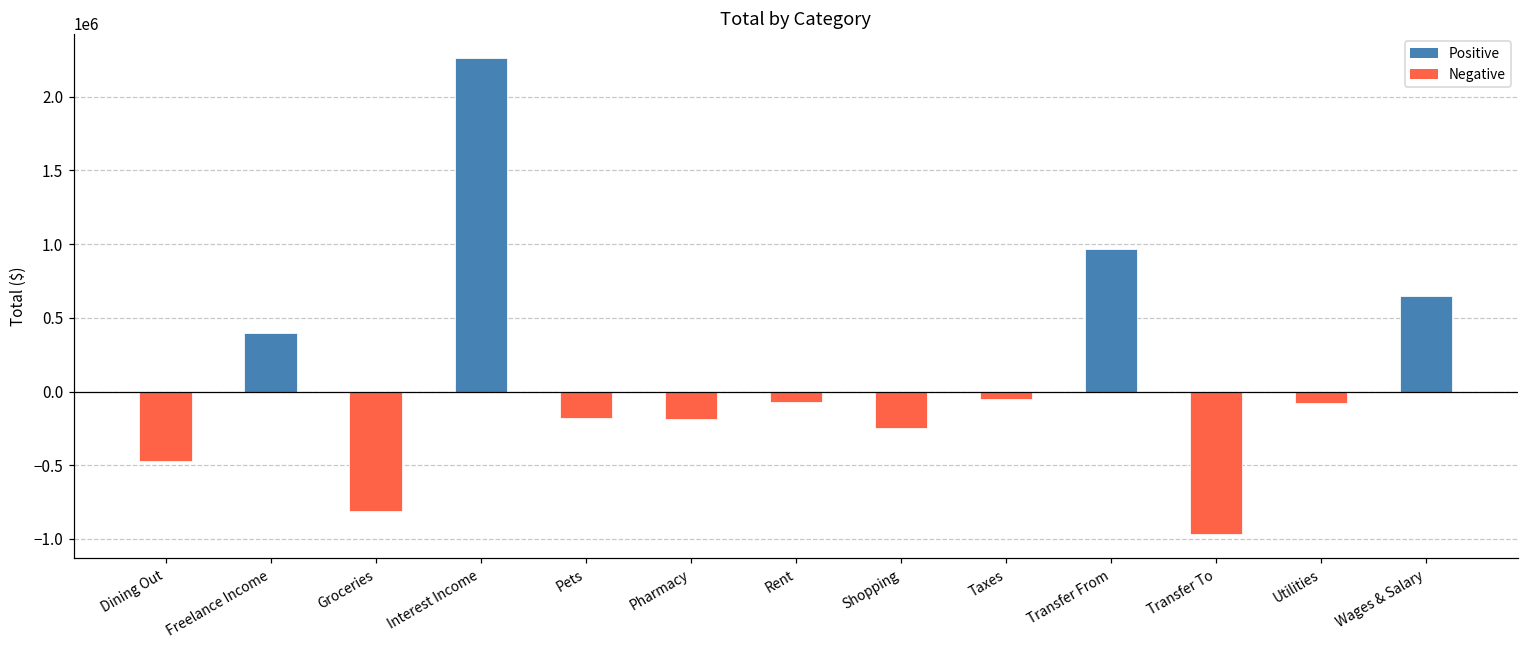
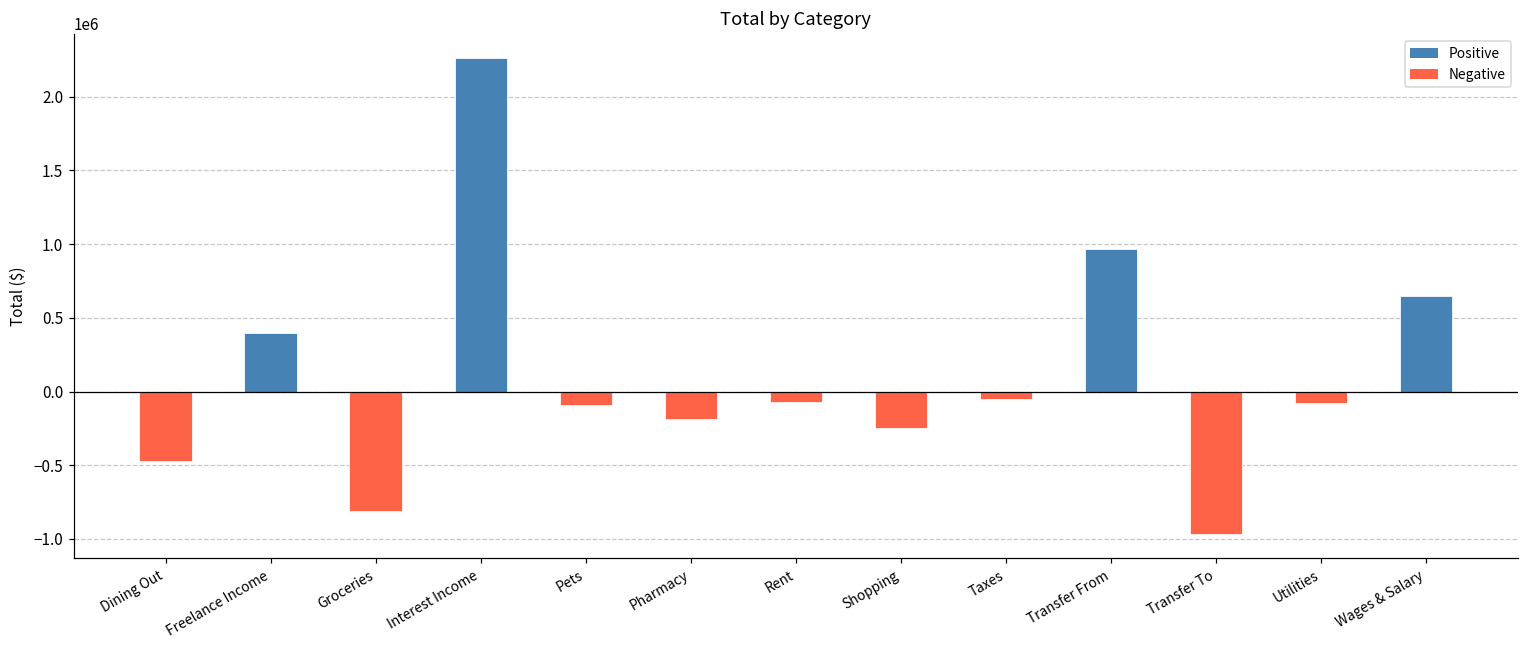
Pets: -180000 -> -90000
